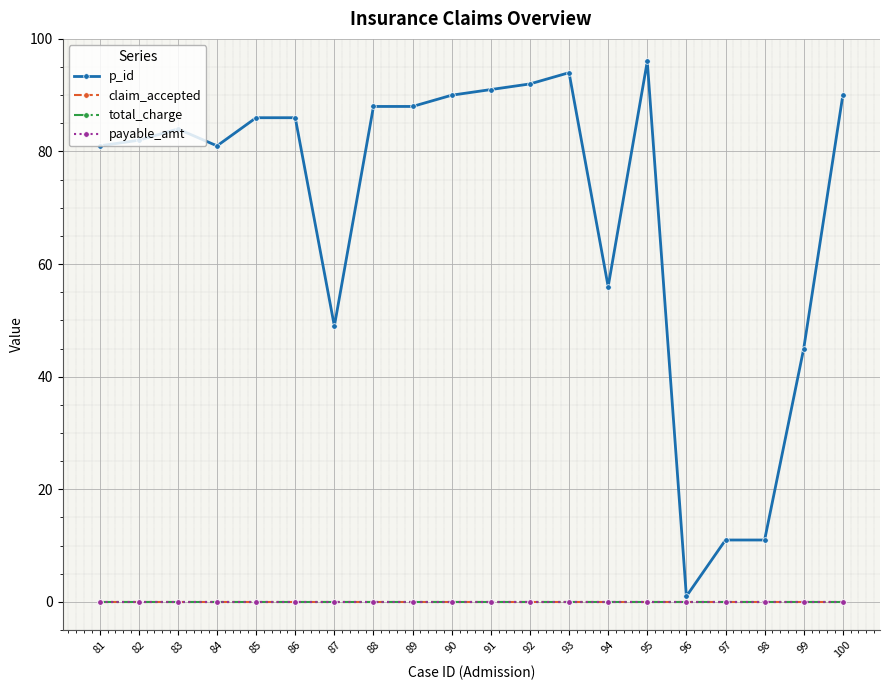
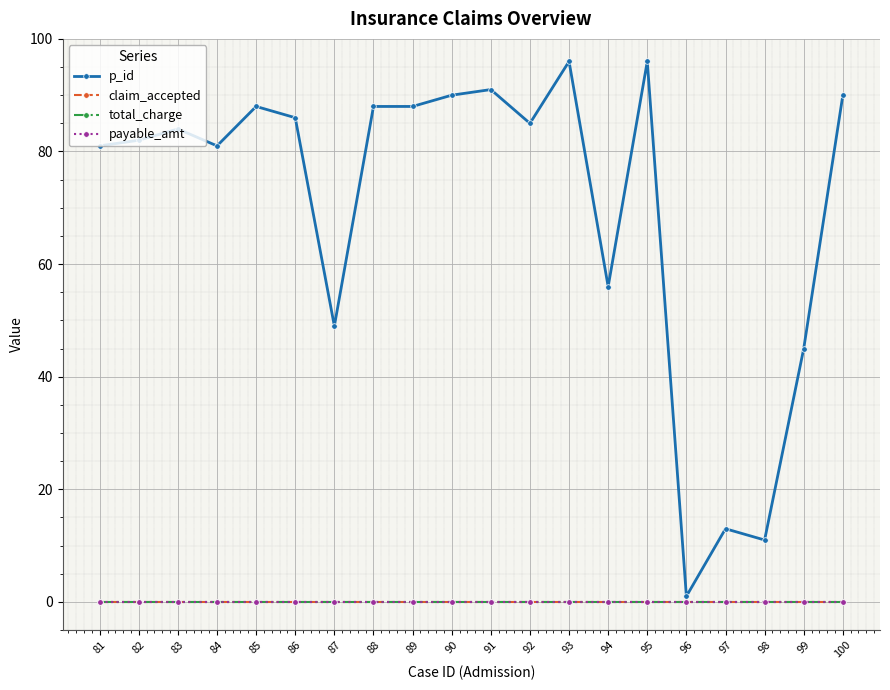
p_id, 85: 86 -> 88
p_id, 92: 92 -> 85
p_id, 93: 94 -> 96
p_id, 97: 11 -> 13
